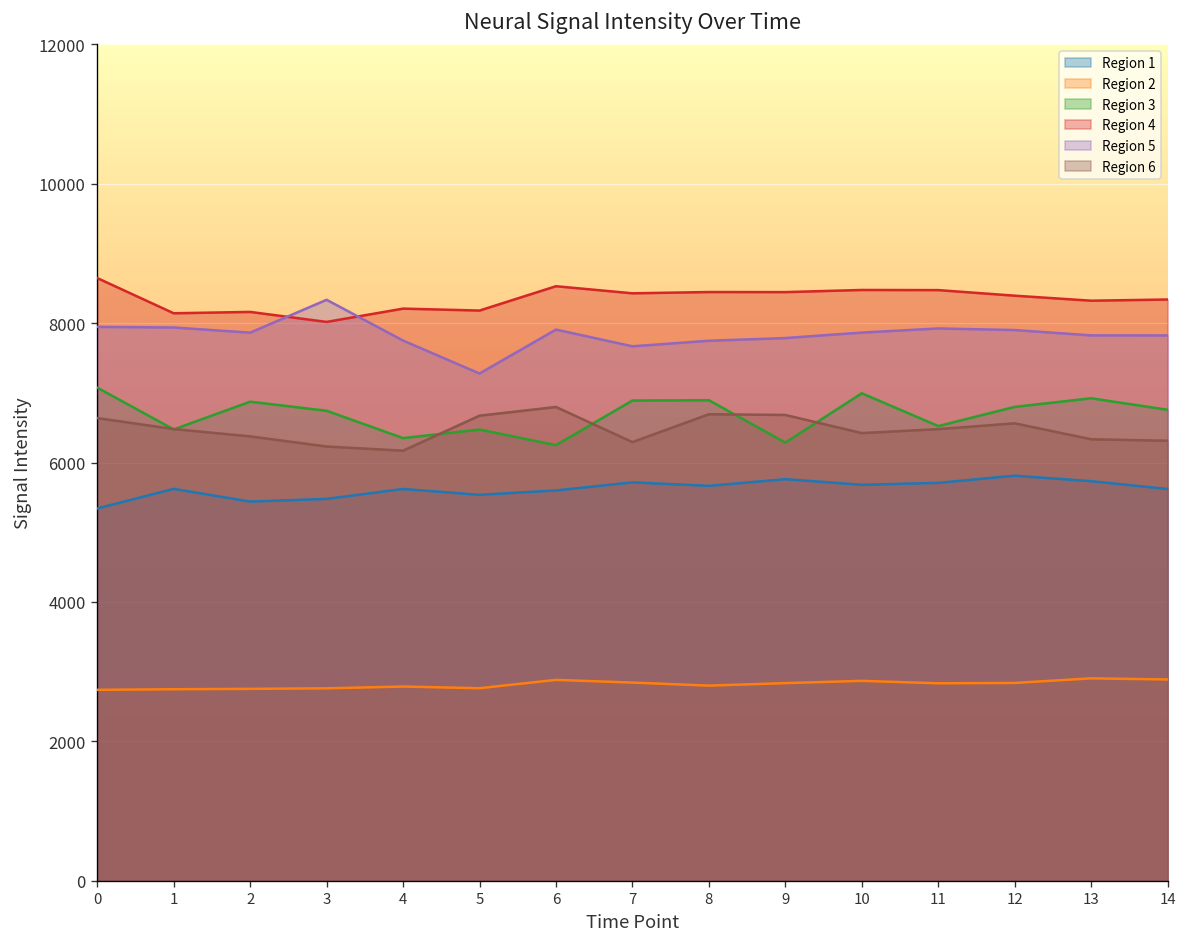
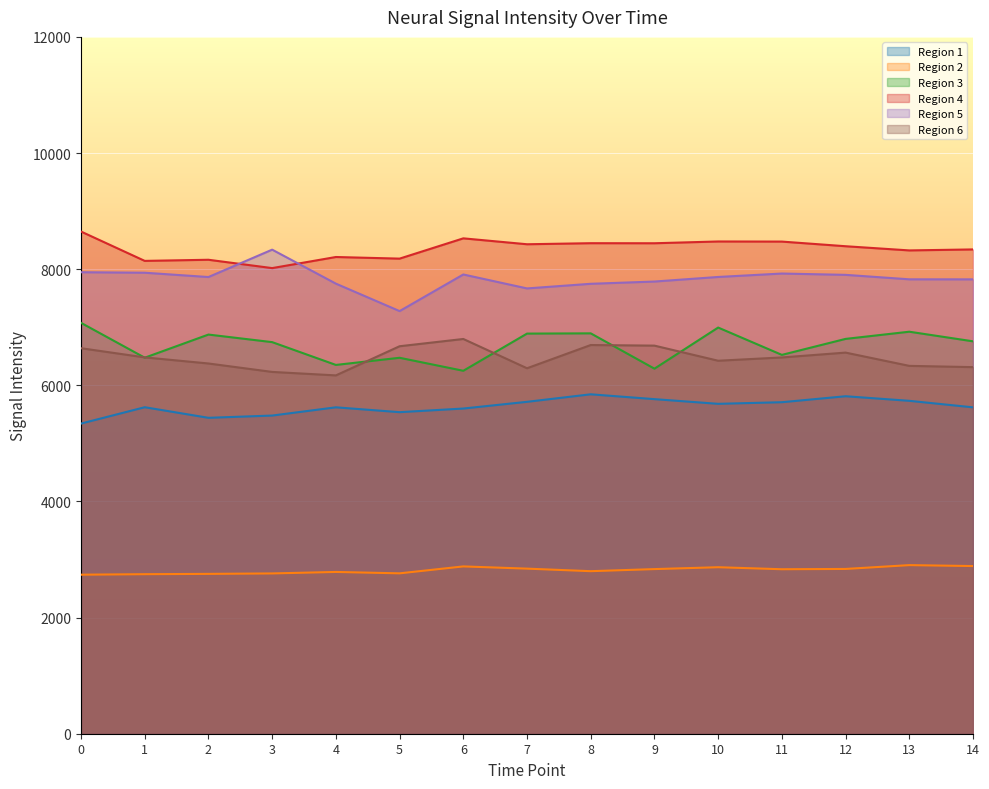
Region 1, 8: 5700 -> 5800
